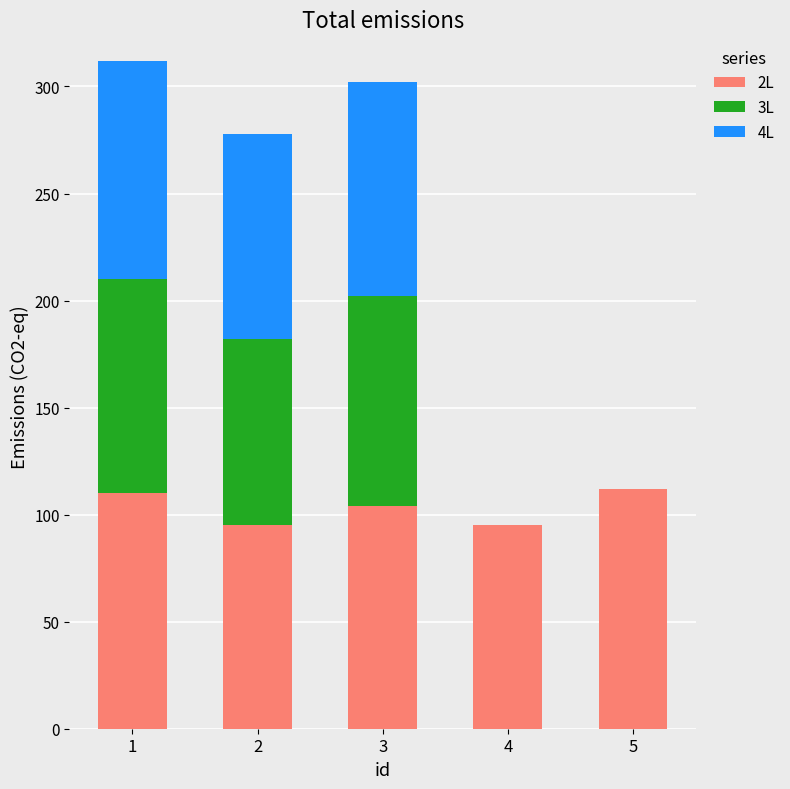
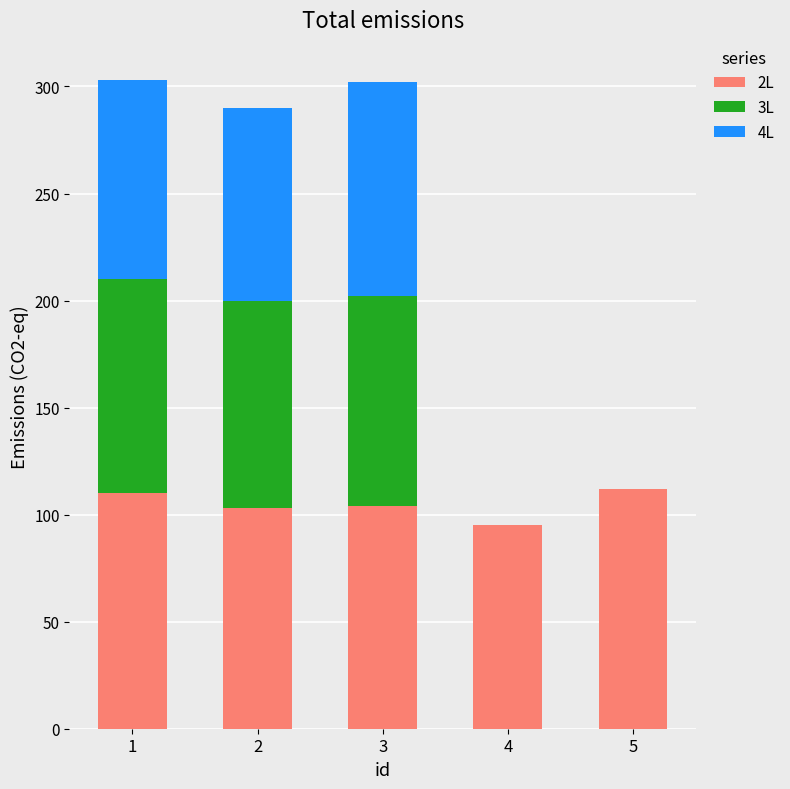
4L, 1: 102 -> 93
2L, 2: 95 -> 103
3L, 2: 87 -> 97
4L, 2: 96 -> 90
